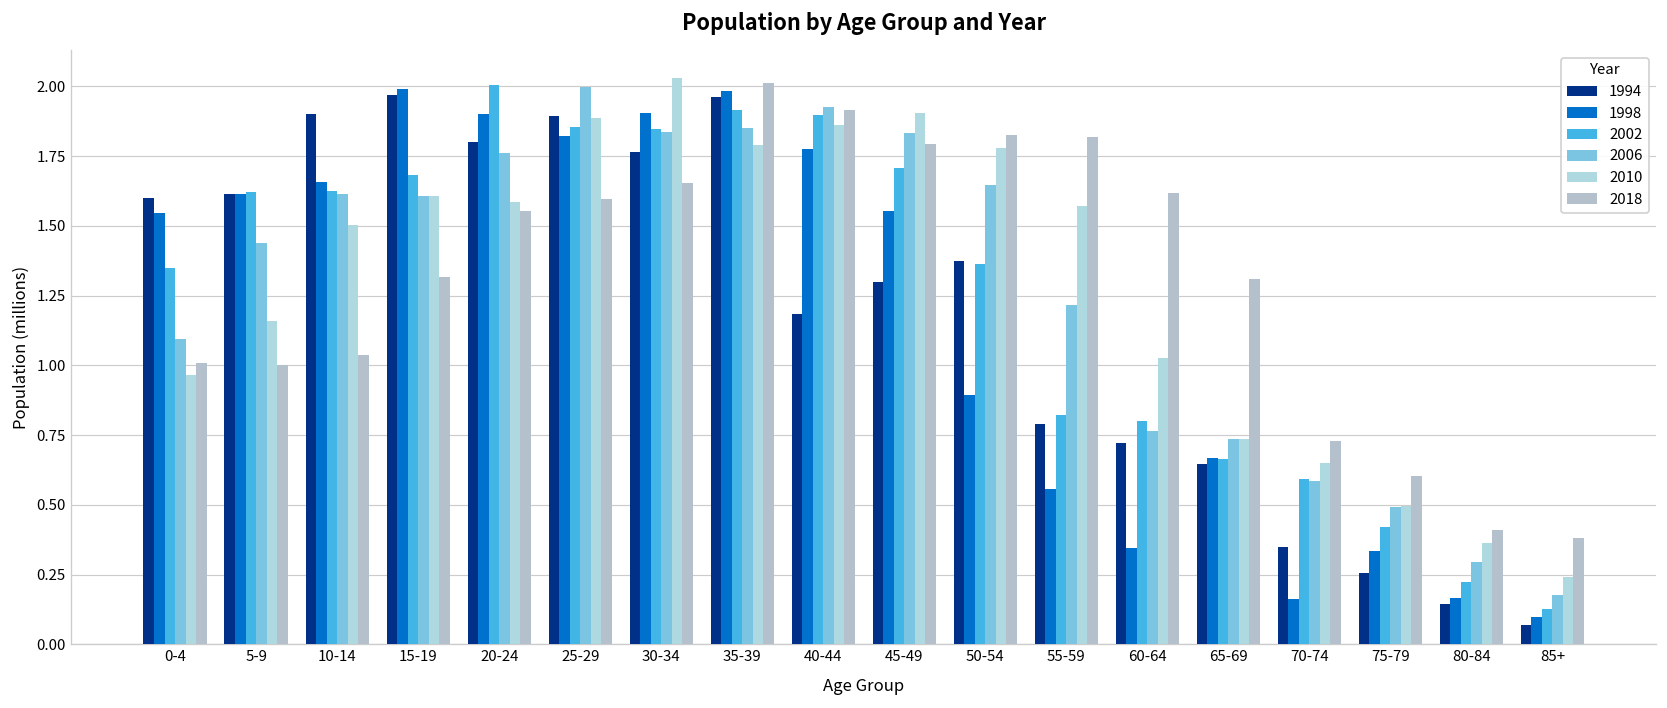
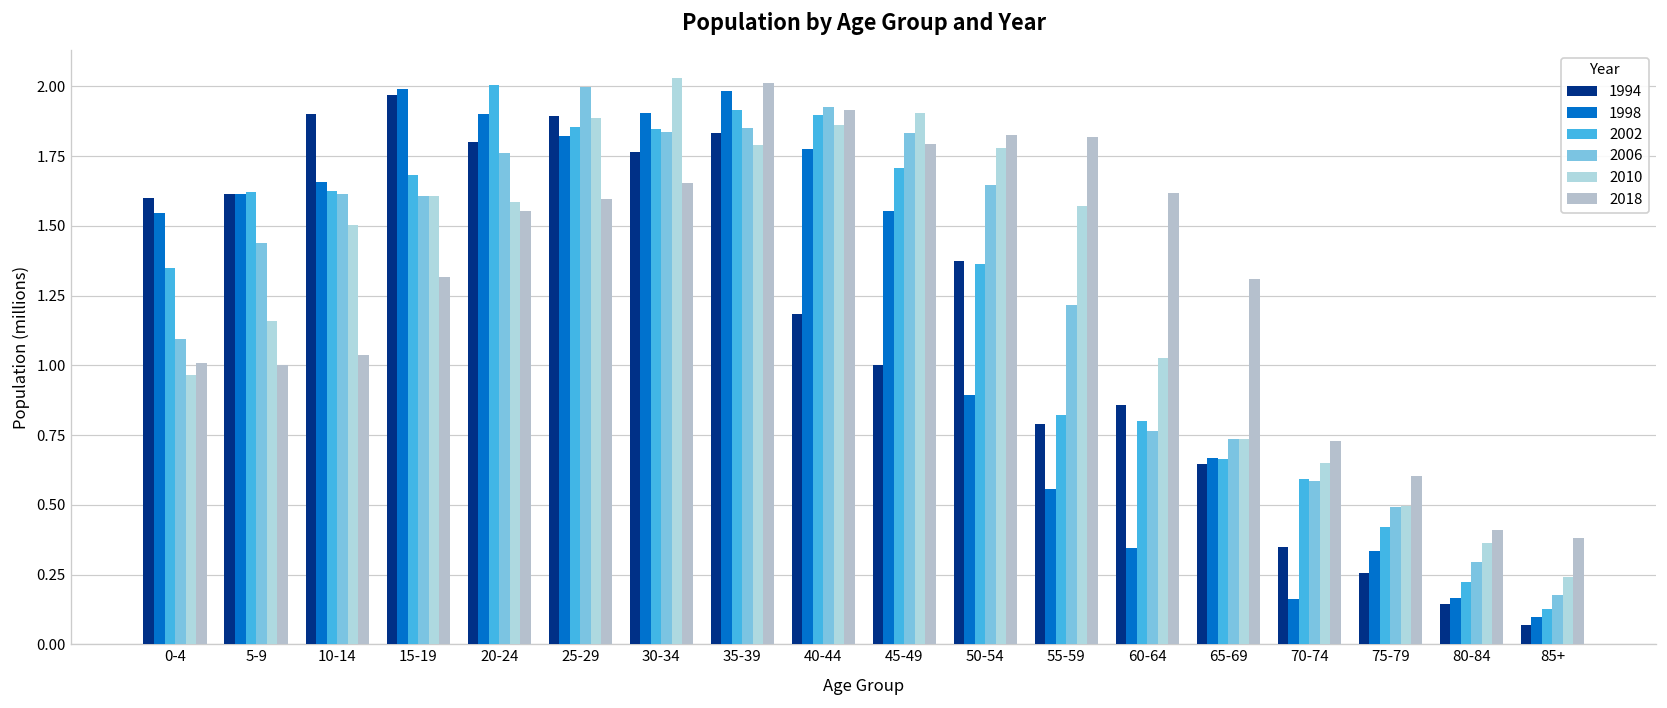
1994, 35-39: 1.96 -> 1.83
1994, 45-49: 1.30 -> 1.00
1994, 60-64: 0.72 -> 0.86
